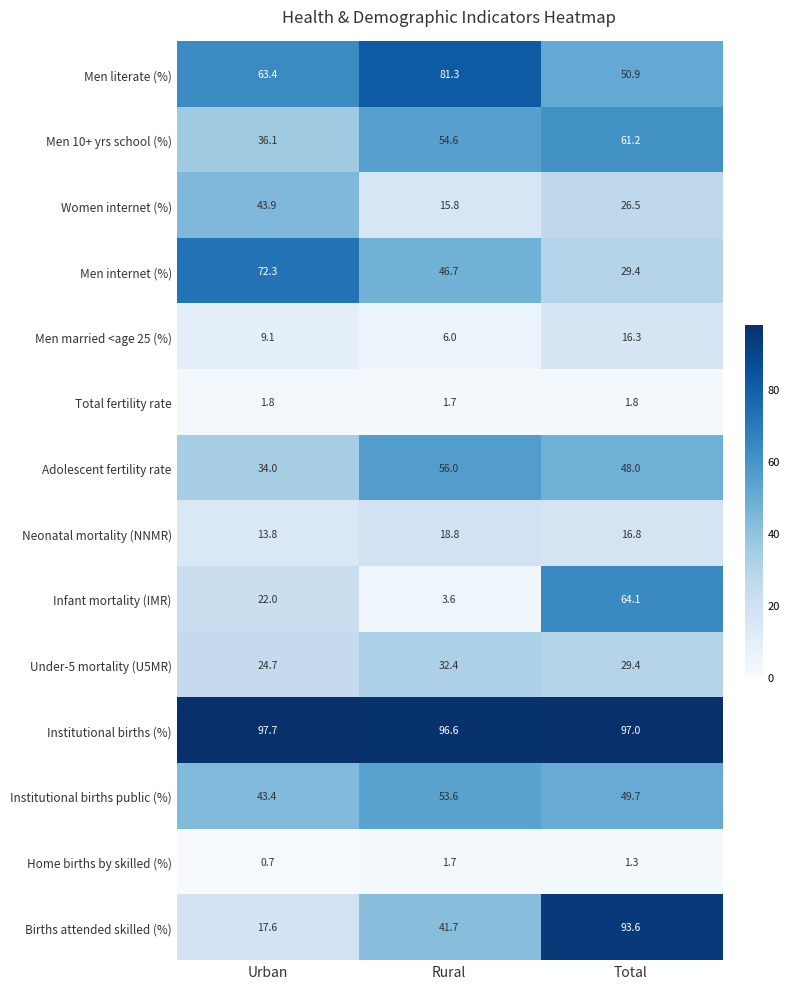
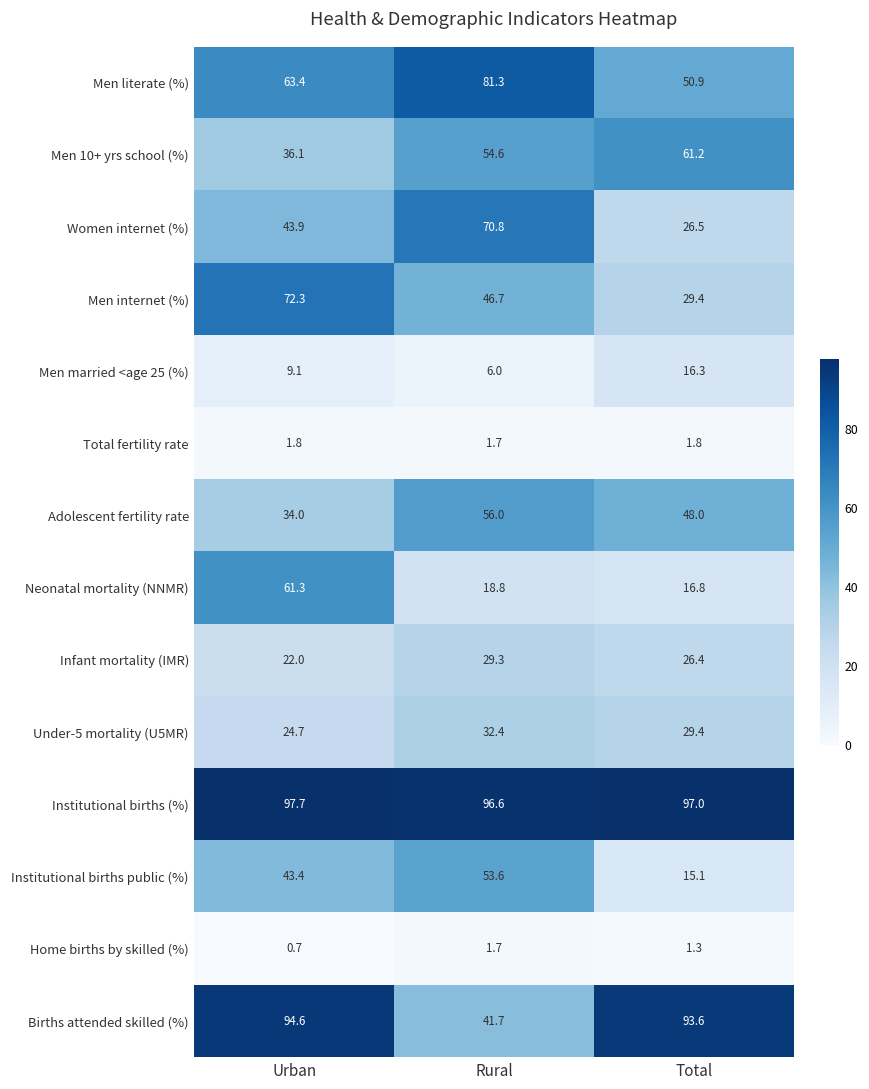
Women internet (%), Rural: 15.8 -> 70.8
Neonatal mortality (NNMR), Urban: 13.8 -> 61.3
Infant mortality (IMR), Rural: 3.6 -> 29.3
Infant mortality (IMR), Total: 64.1 -> 26.4
Institutional births public (%), Total: 49.7 -> 15.1
Births attended skilled (%), Urban: 17.6 -> 94.6
